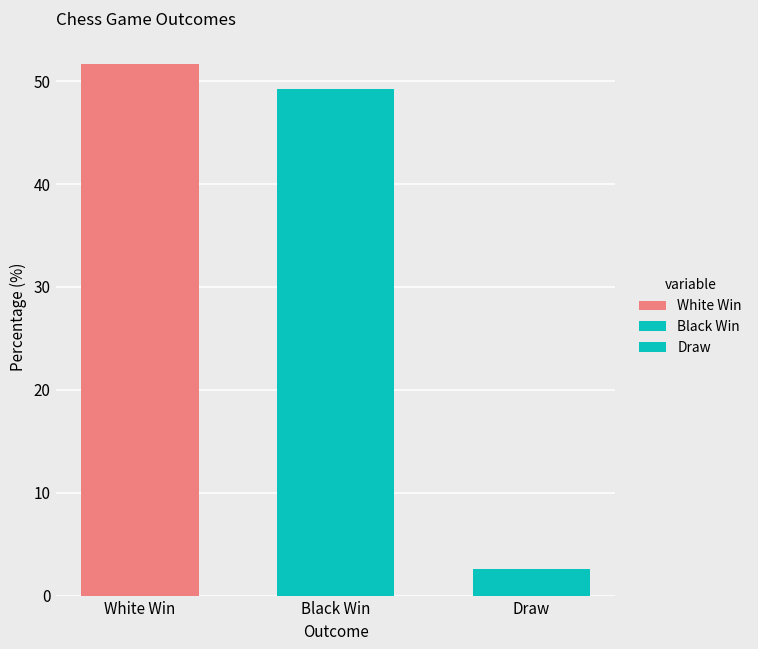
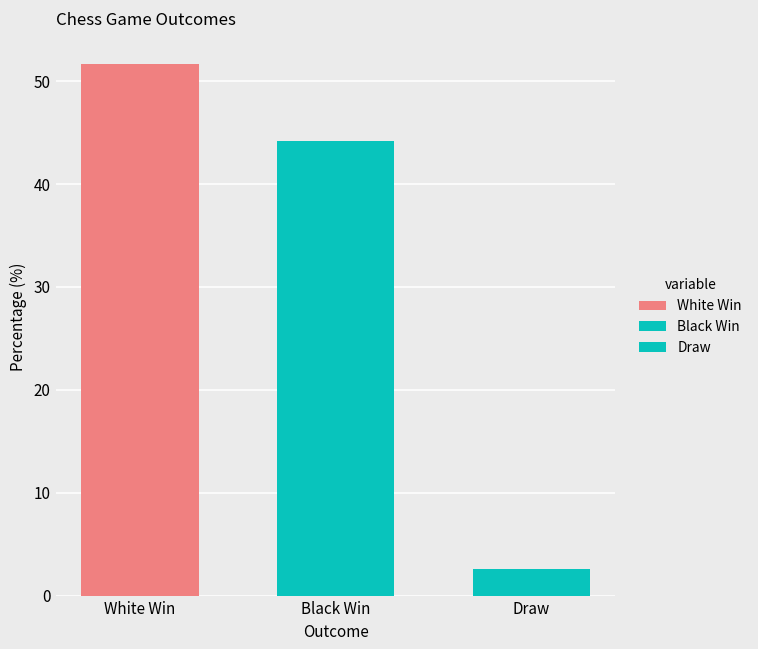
Black Win: 49 -> 44
